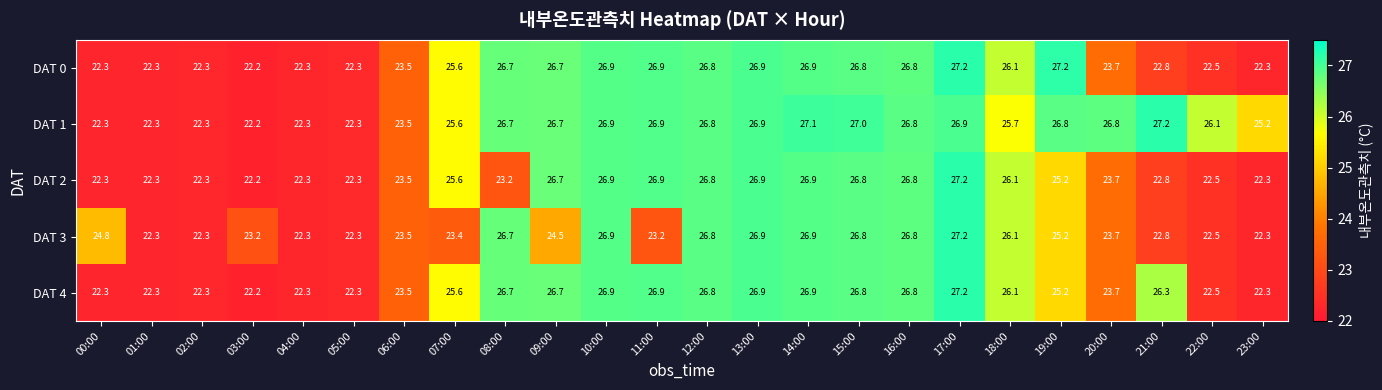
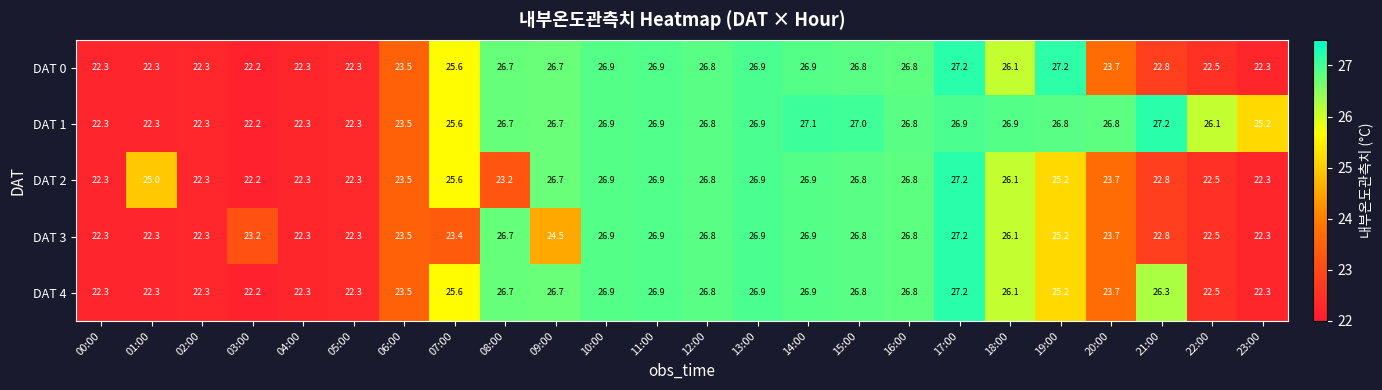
DAT 1, 18:00: 25.7 -> 26.9
DAT 2, 01:00: 22.3 -> 25.0
DAT 3, 00:00: 24.8 -> 22.3
DAT 3, 11:00: 23.2 -> 26.9
